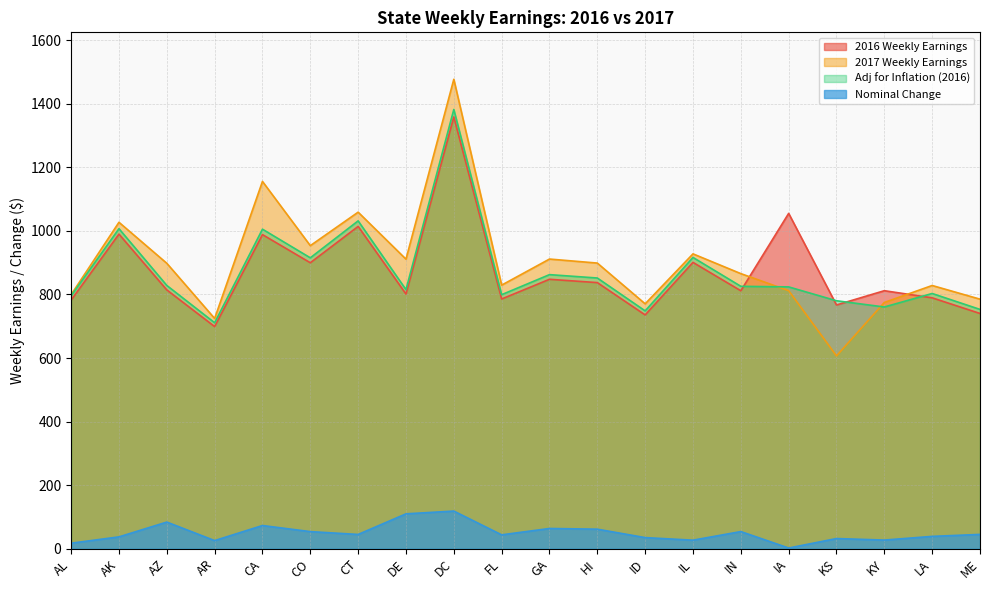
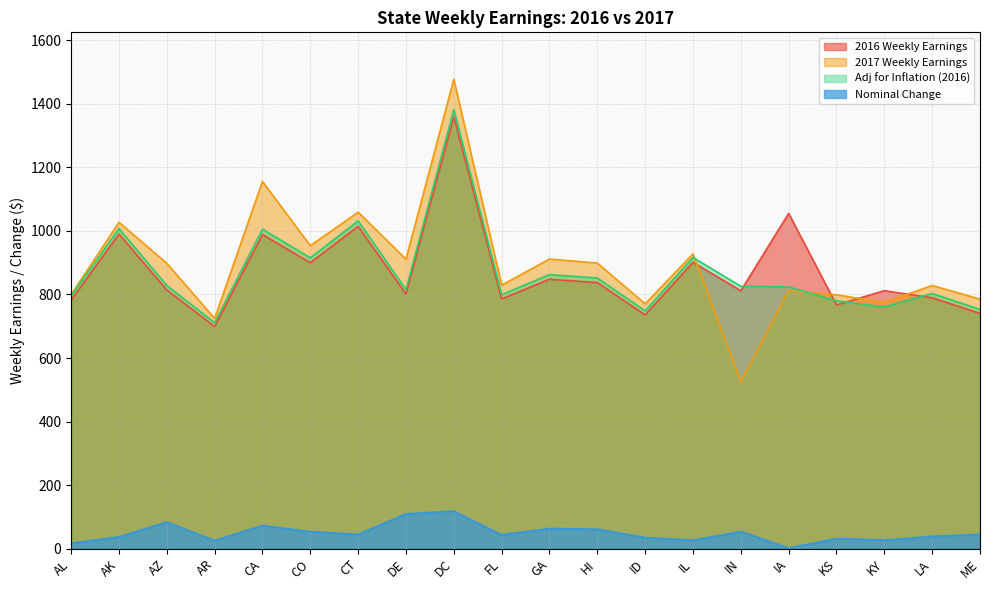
2017 Weekly Earnings, IN: 870 -> 530
2017 Weekly Earnings, KS: 610 -> 800
